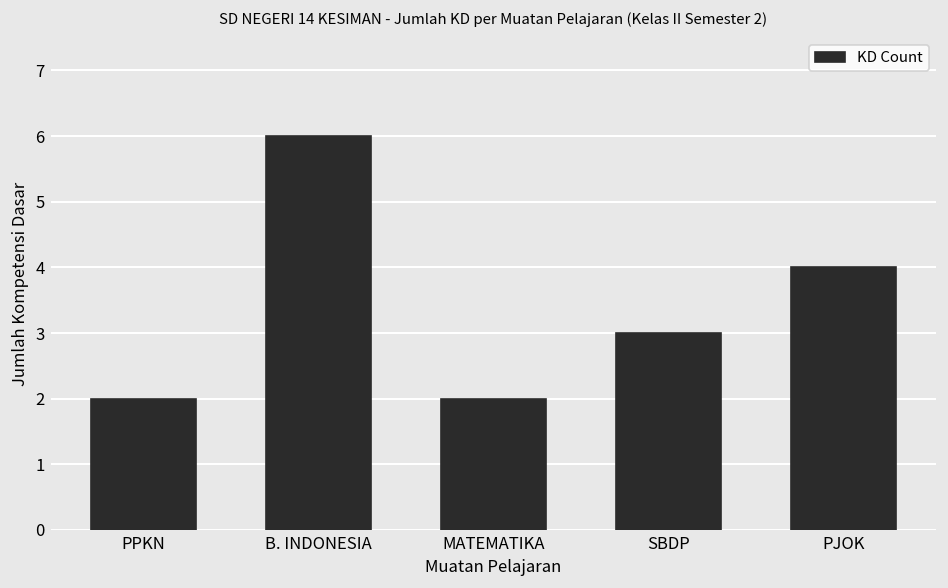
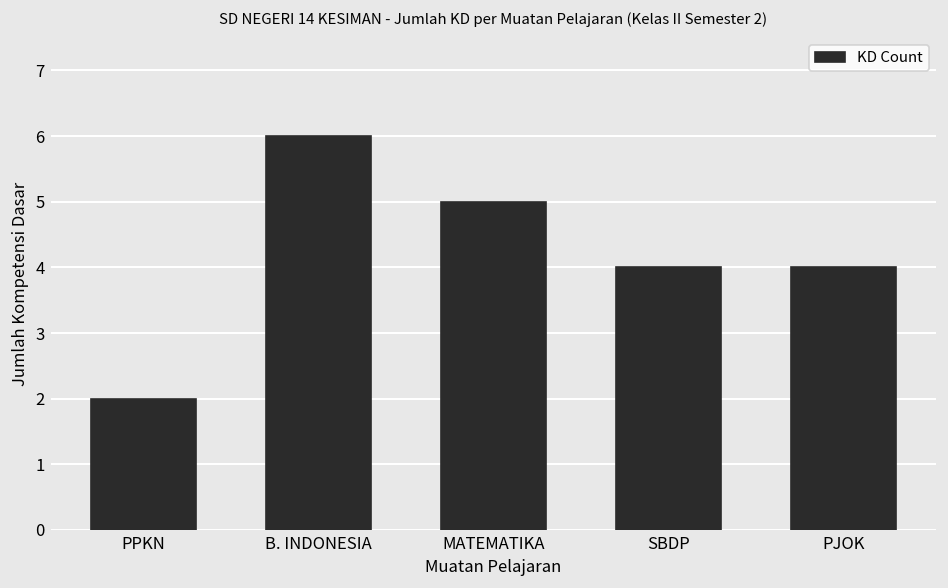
MATEMATIKA: 2 -> 5
SBDP: 3 -> 4
